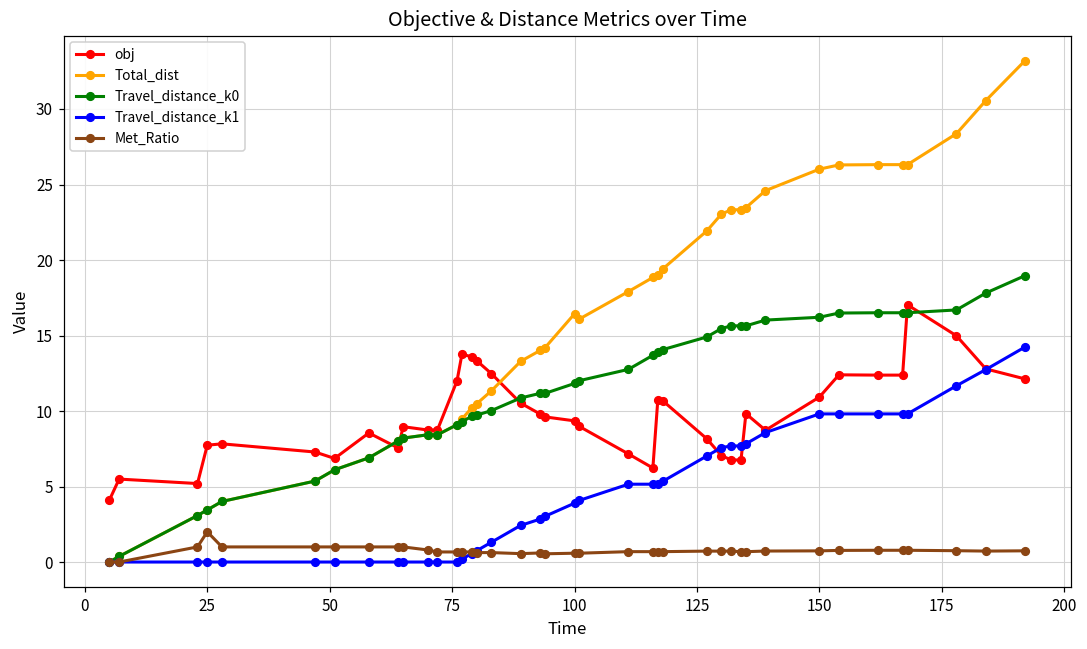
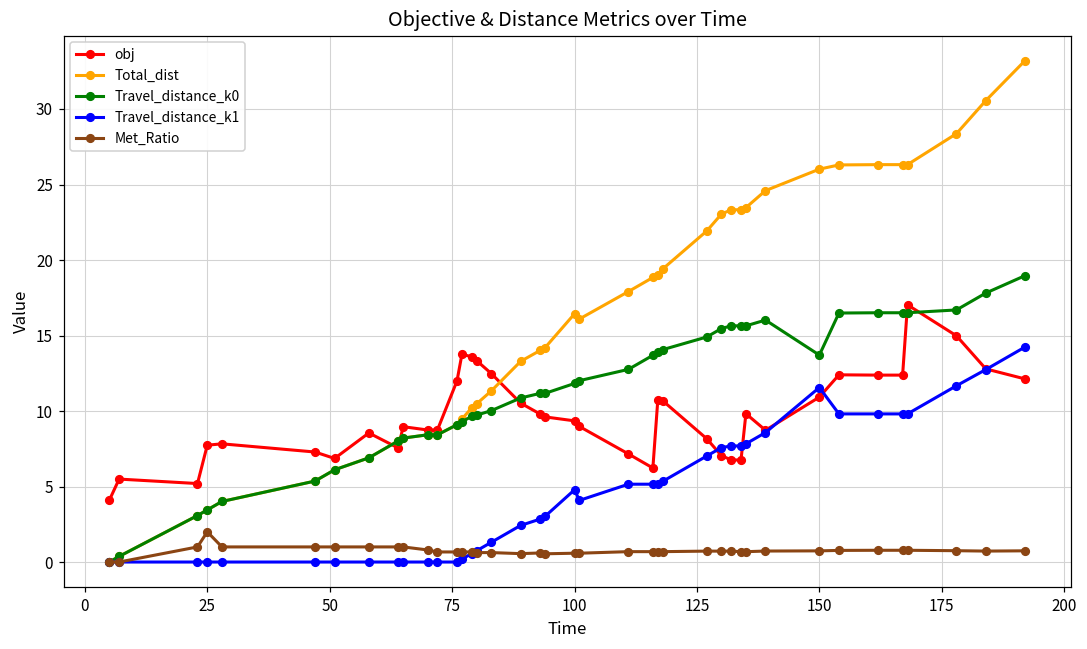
Travel_distance_k1, 100: 3.9 -> 4.8
Travel_distance_k0, 150: 16.2 -> 13.7
Travel_distance_k1, 150: 9.8 -> 11.6
